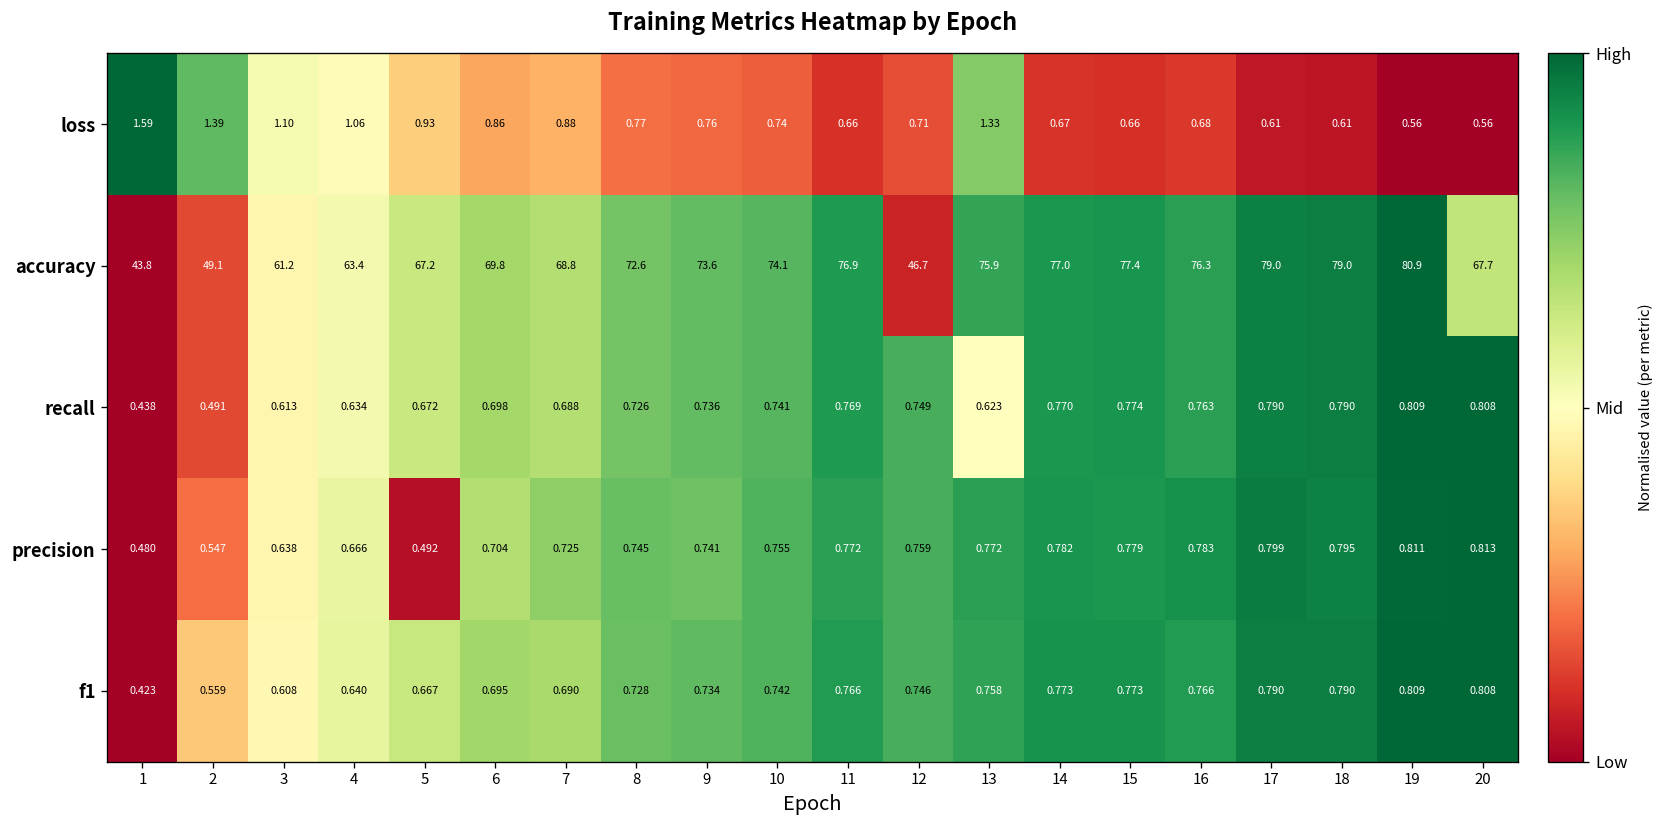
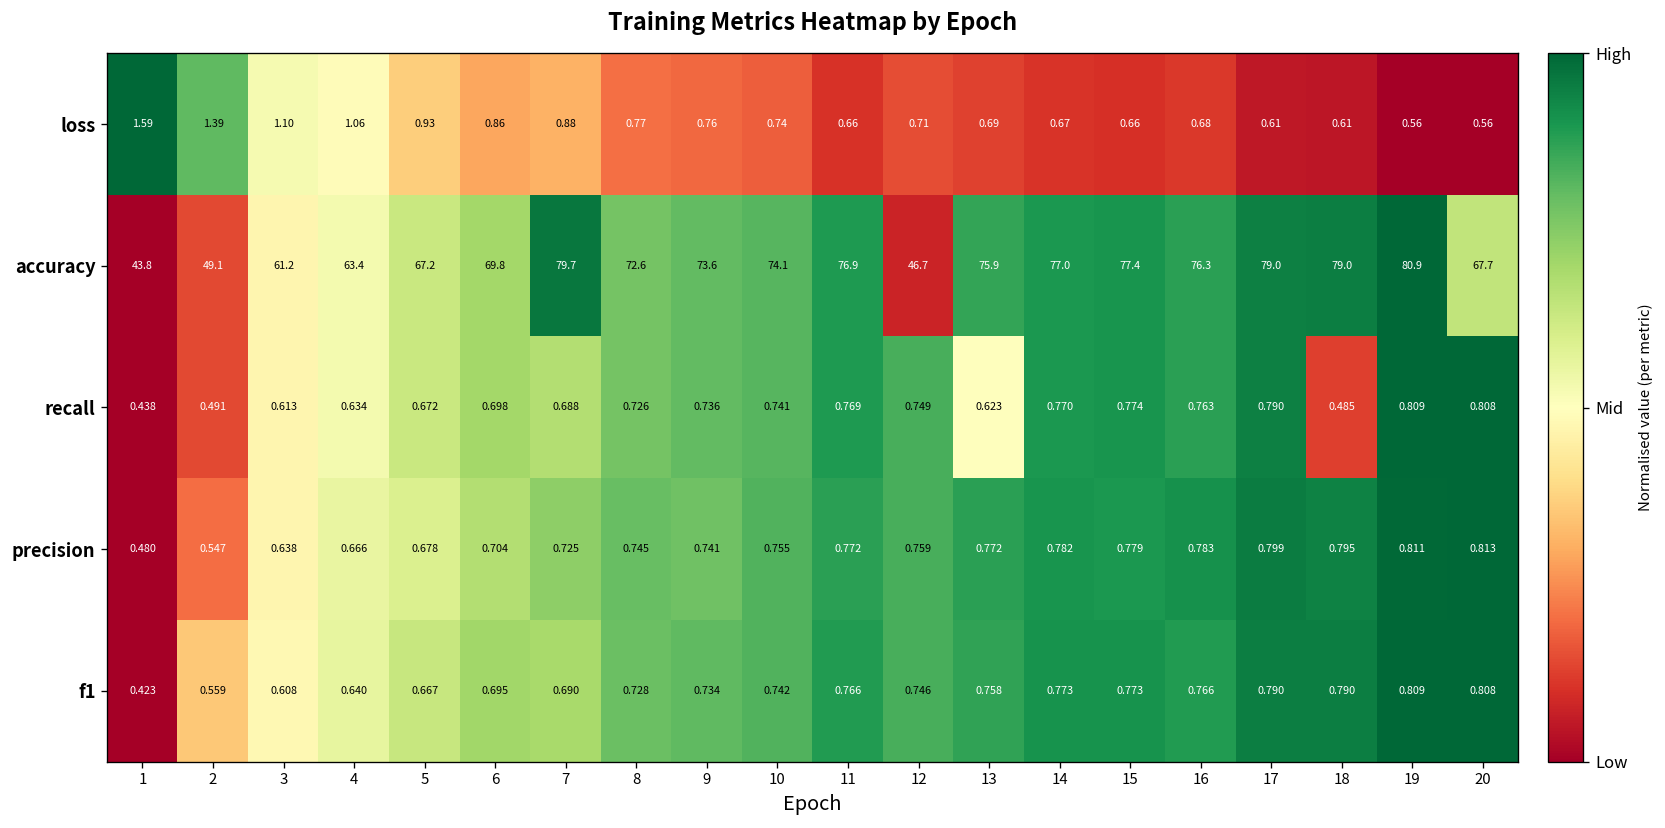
loss, 13: 1.33 -> 0.69
accuracy, 7: 68.8 -> 79.7
recall, 18: 0.790 -> 0.485
precision, 5: 0.492 -> 0.678
